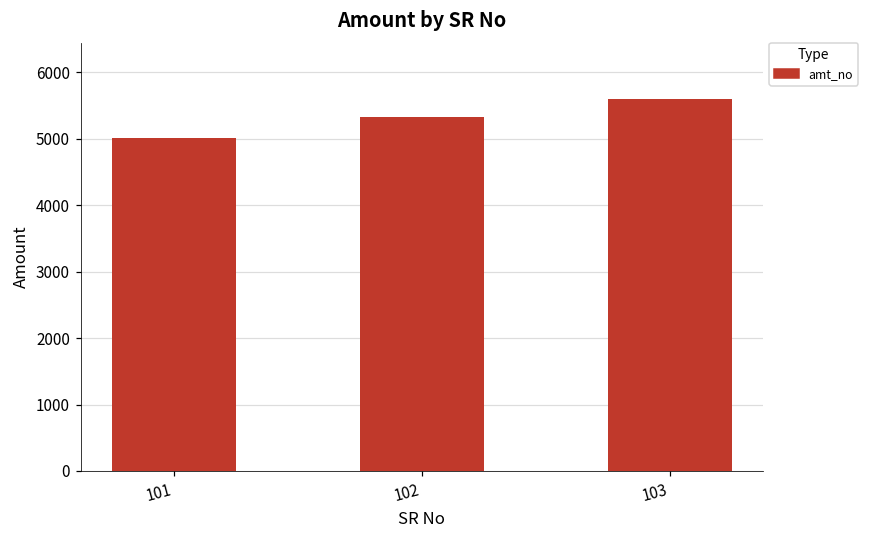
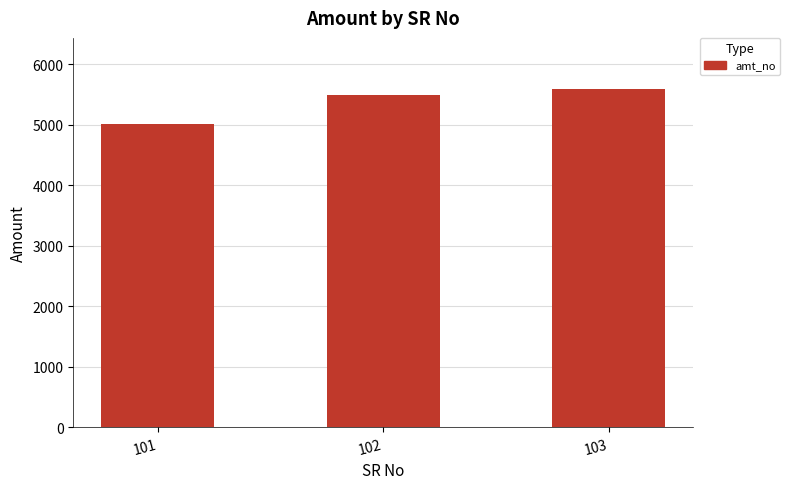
102: 5300 -> 5500
